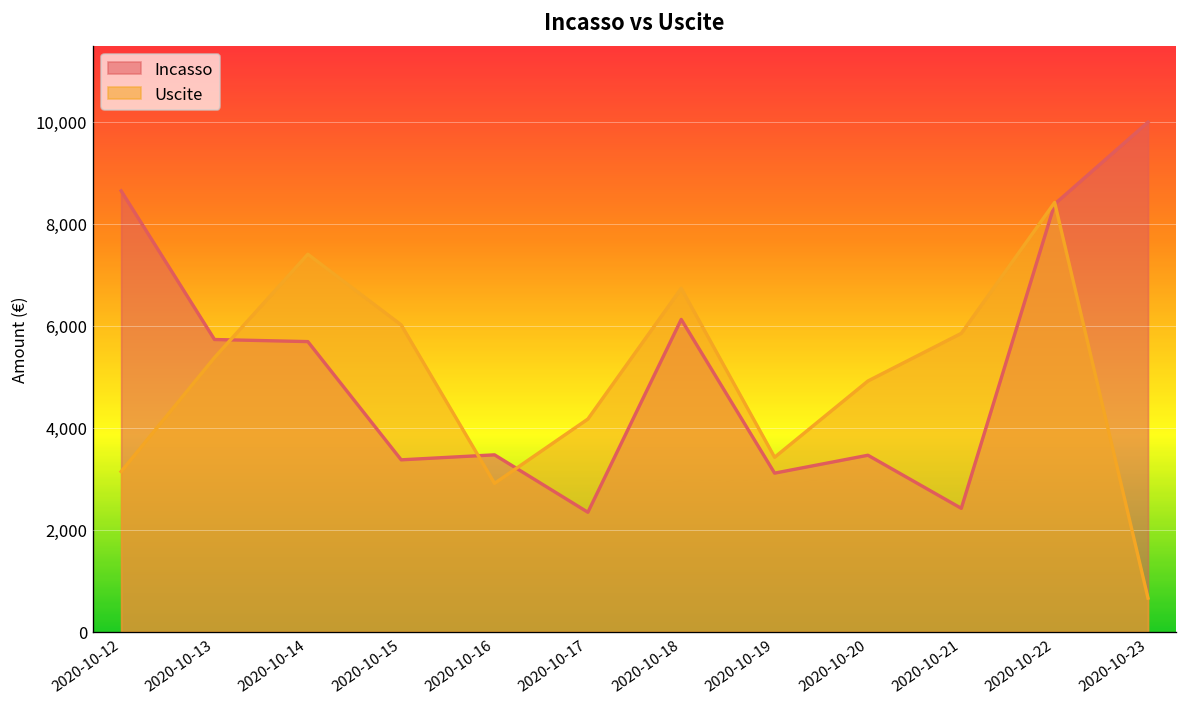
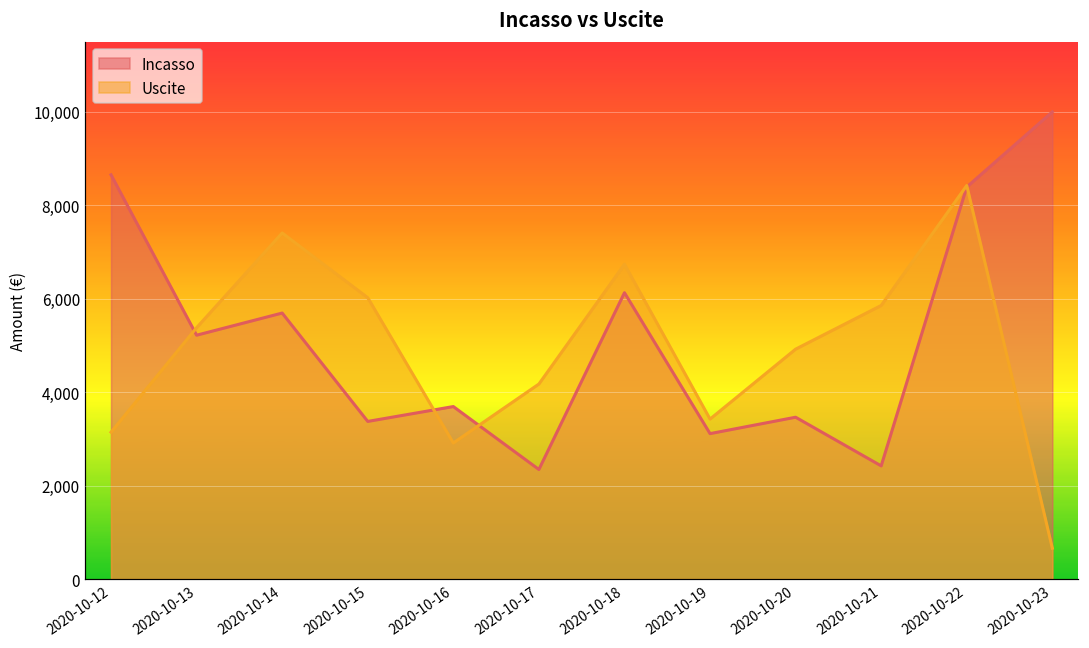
Incasso, 2020-10-13: 5,700 -> 5,200
Incasso, 2020-10-16: 3,500 -> 3,700
